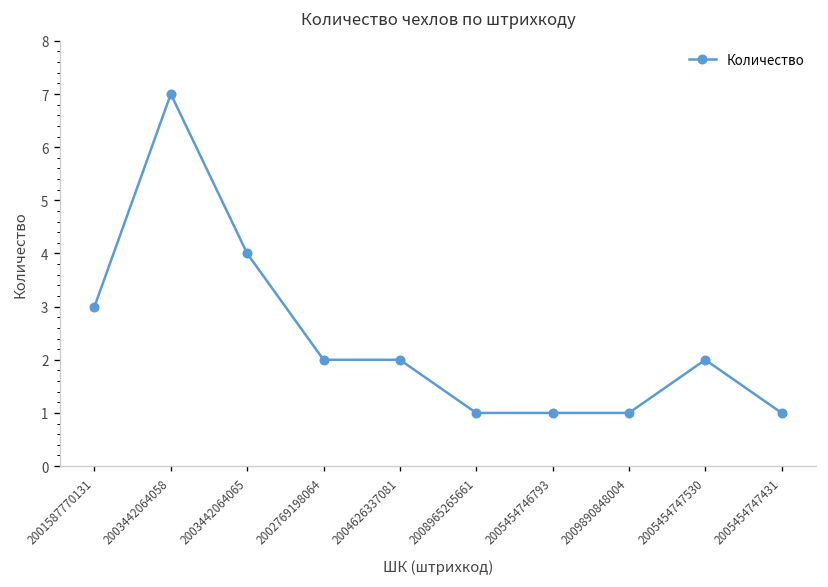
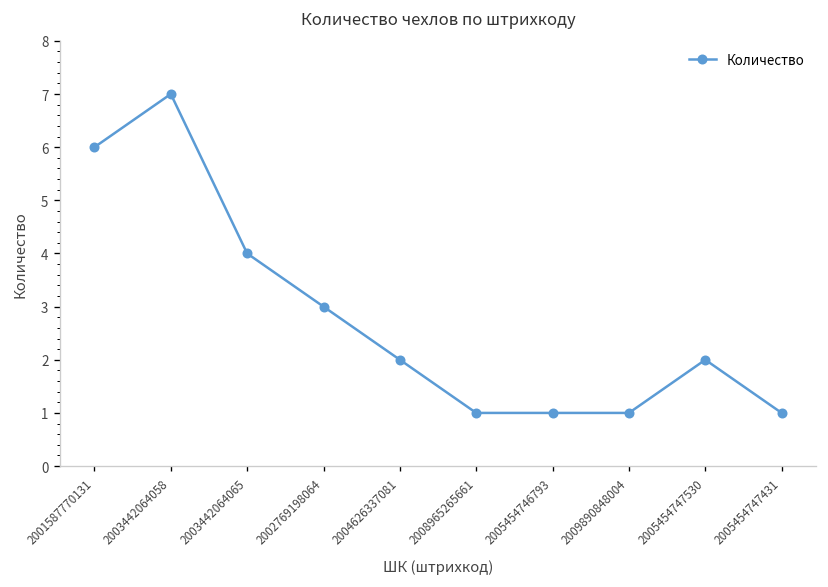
2001587770131: 3 -> 6
2002769198064: 2 -> 3
